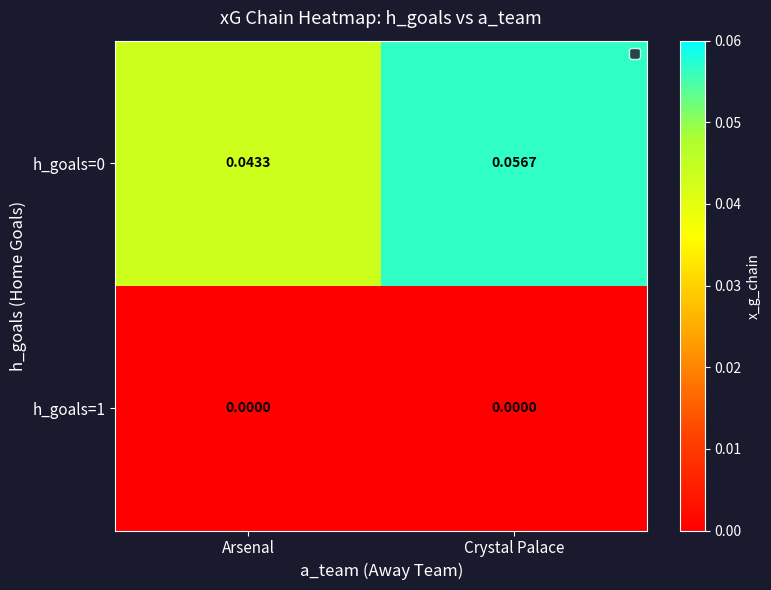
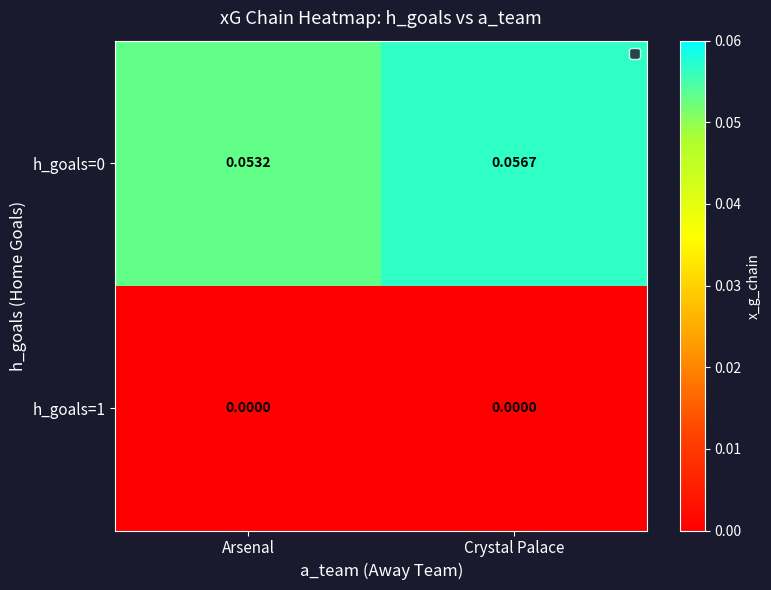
h_goals=0, Arsenal: 0.0433 -> 0.0532
